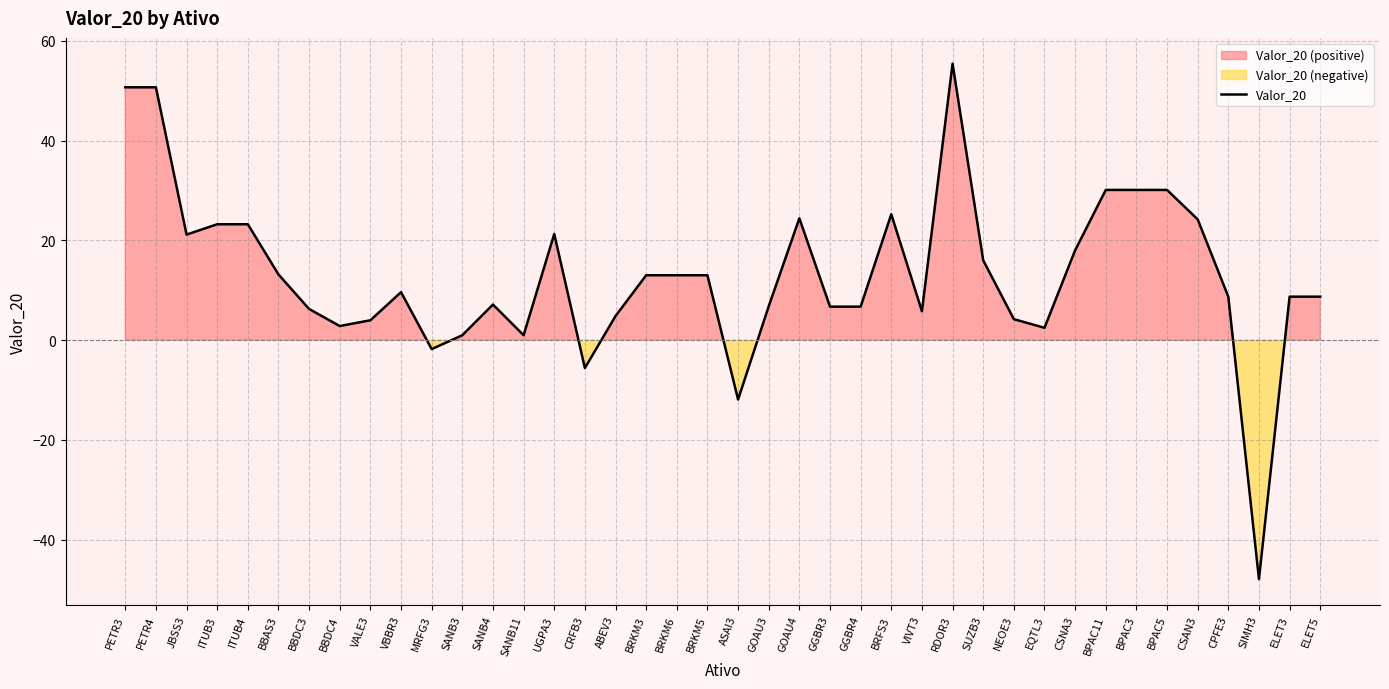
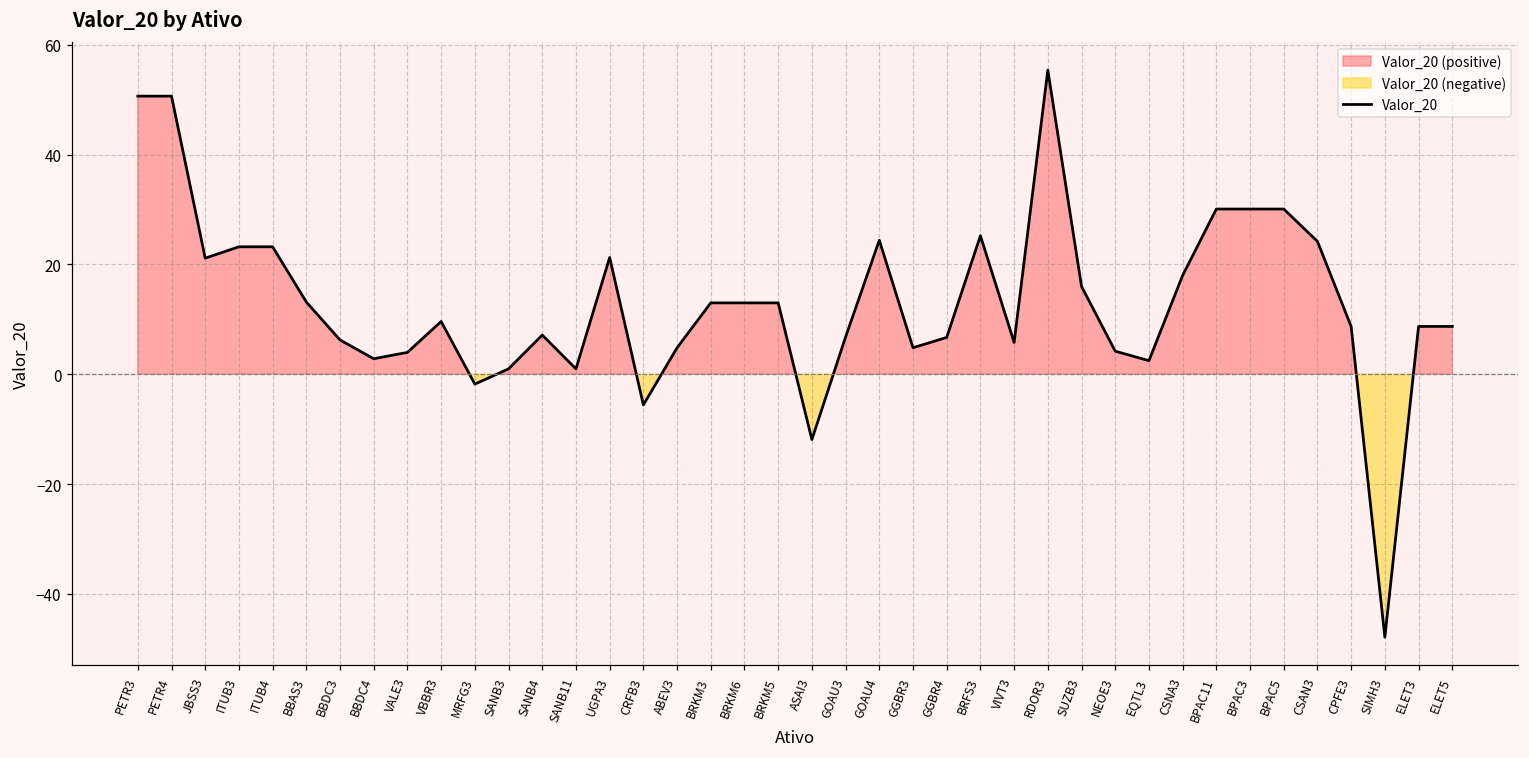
GGBR3: 7 -> 5
